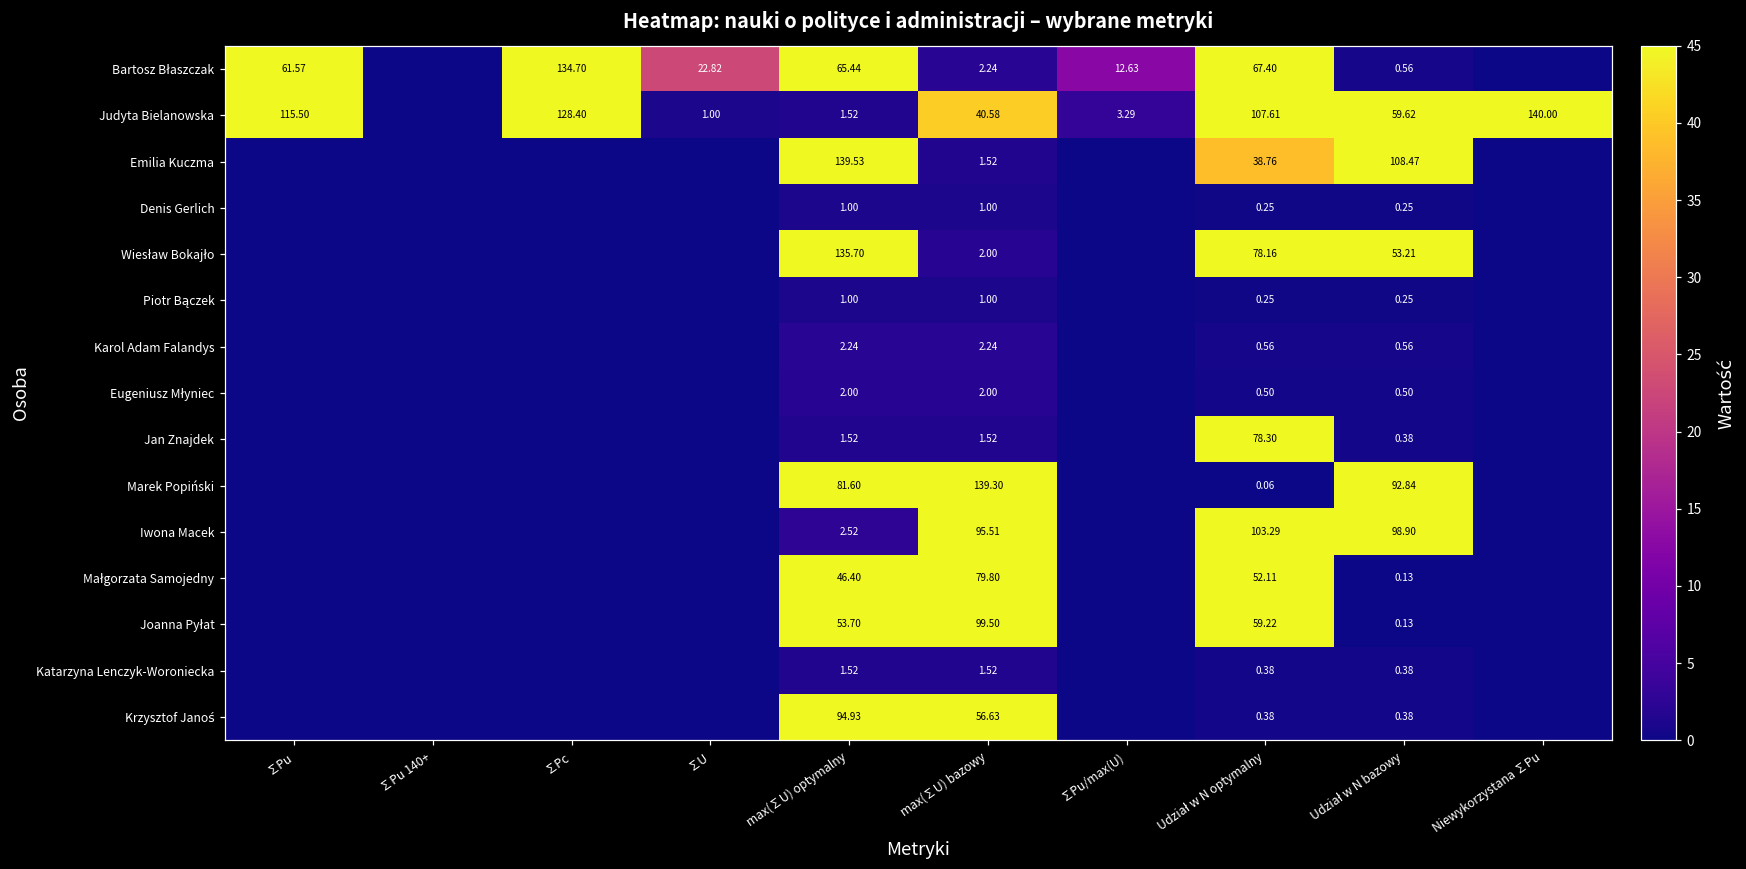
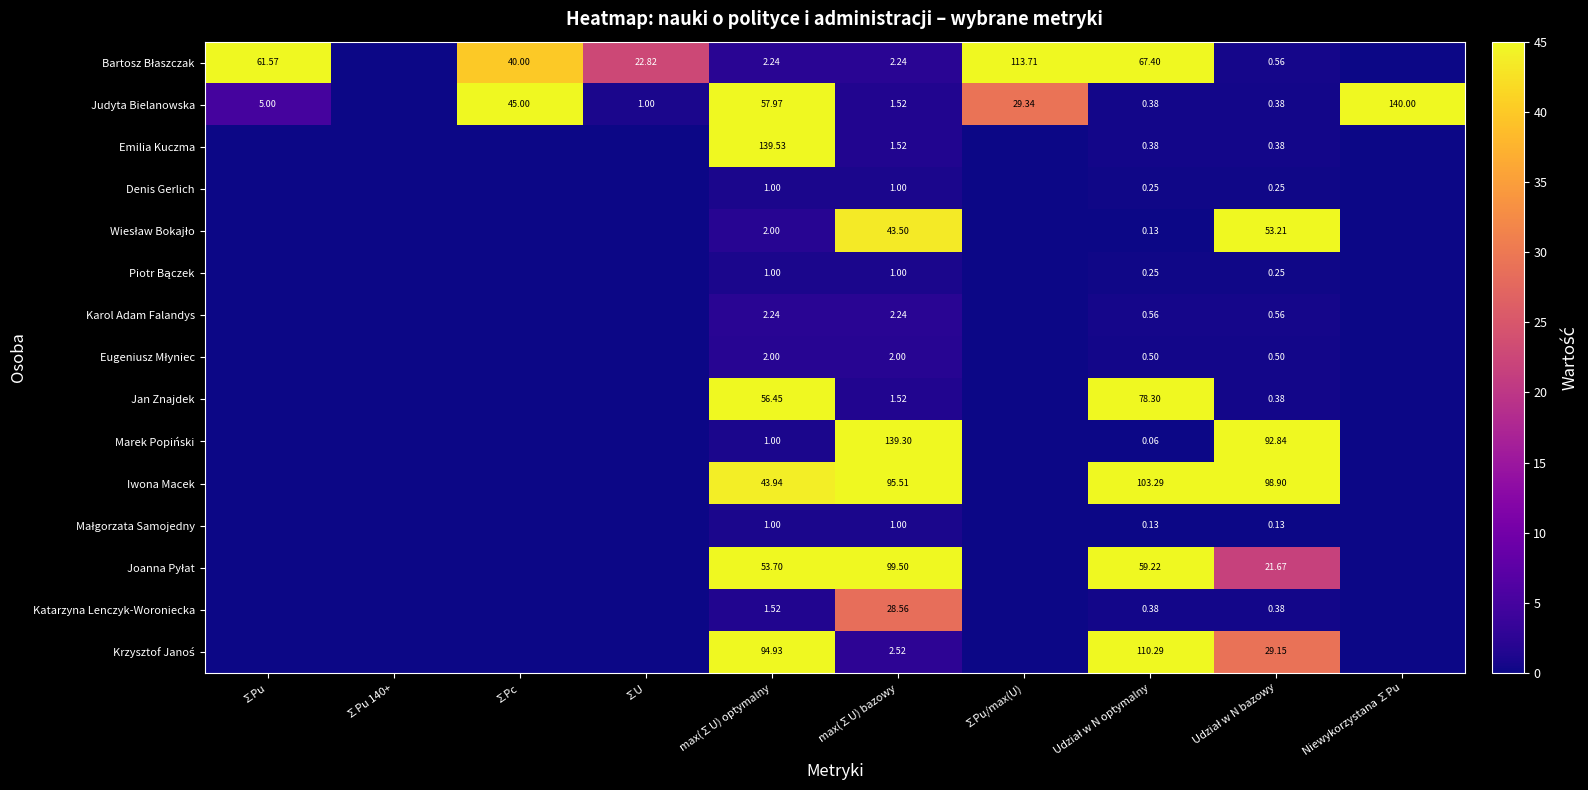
Bartosz Błaszczak, ∑Pc: 134.70 -> 40.00
Bartosz Błaszczak, max(∑U) optymalny: 65.44 -> 2.24
Bartosz Błaszczak, ∑Pu/max(U): 12.63 -> 113.71
Judyta Bielanowska, ∑Pu: 115.50 -> 5.00
Judyta Bielanowska, ∑Pc: 128.40 -> 45.00
Judyta Bielanowska, max(∑U) optymalny: 1.52 -> 57.97
Judyta Bielanowska, max(∑U) bazowy: 40.58 -> 1.52
Judyta Bielanowska, ∑Pu/max(U): 3.29 -> 29.34
Judyta Bielanowska, Udział w N optymalny: 107.61 -> 0.38
Judyta Bielanowska, Udział w N bazowy: 59.62 -> 0.38
Emilia Kuczma, Udział w N optymalny: 38.76 -> 0.38
Emilia Kuczma, Udział w N bazowy: 108.47 -> 0.38
Wiesław Bokajło, max(∑U) optymalny: 135.70 -> 2.00
Wiesław Bokajło, max(∑U) bazowy: 2.00 -> 43.50
Wiesław Bokajło, Udział w N optymalny: 78.16 -> 0.13
Jan Znajdek, max(∑U) optymalny: 1.52 -> 56.45
Marek Popiński, max(∑U) optymalny: 81.60 -> 1.00
Iwona Macek, max(∑U) optymalny: 2.52 -> 43.94
Małgorzata Samojedny, max(∑U) optymalny: 46.40 -> 1.00
Małgorzata Samojedny, max(∑U) bazowy: 79.80 -> 1.00
Małgorzata Samojedny, Udział w N optymalny: 52.11 -> 0.13
Joanna Pyłat, Udział w N bazowy: 0.13 -> 21.67
Katarzyna Lenczyk-Woroniecka, max(∑U) bazowy: 1.52 -> 28.56
Krzysztof Janoś, max(∑U) bazowy: 56.63 -> 2.52
Krzysztof Janoś, Udział w N optymalny: 0.38 -> 110.29
Krzysztof Janoś, Udział w N bazowy: 0.38 -> 29.15
